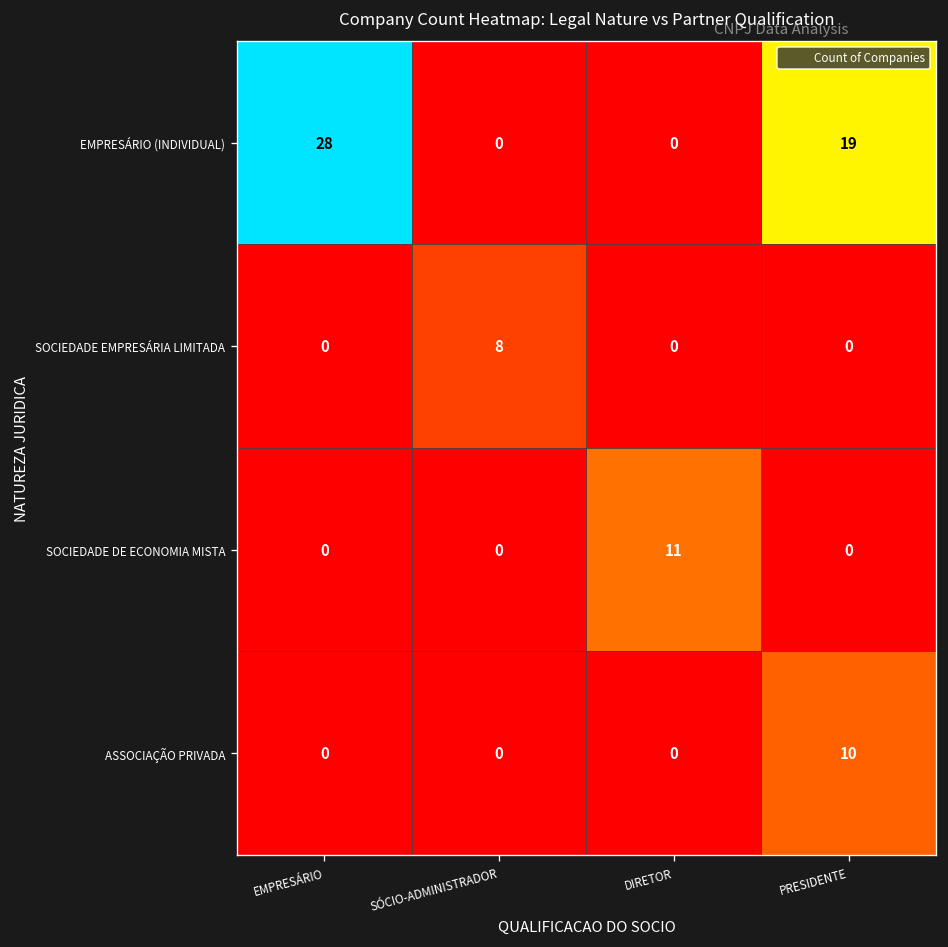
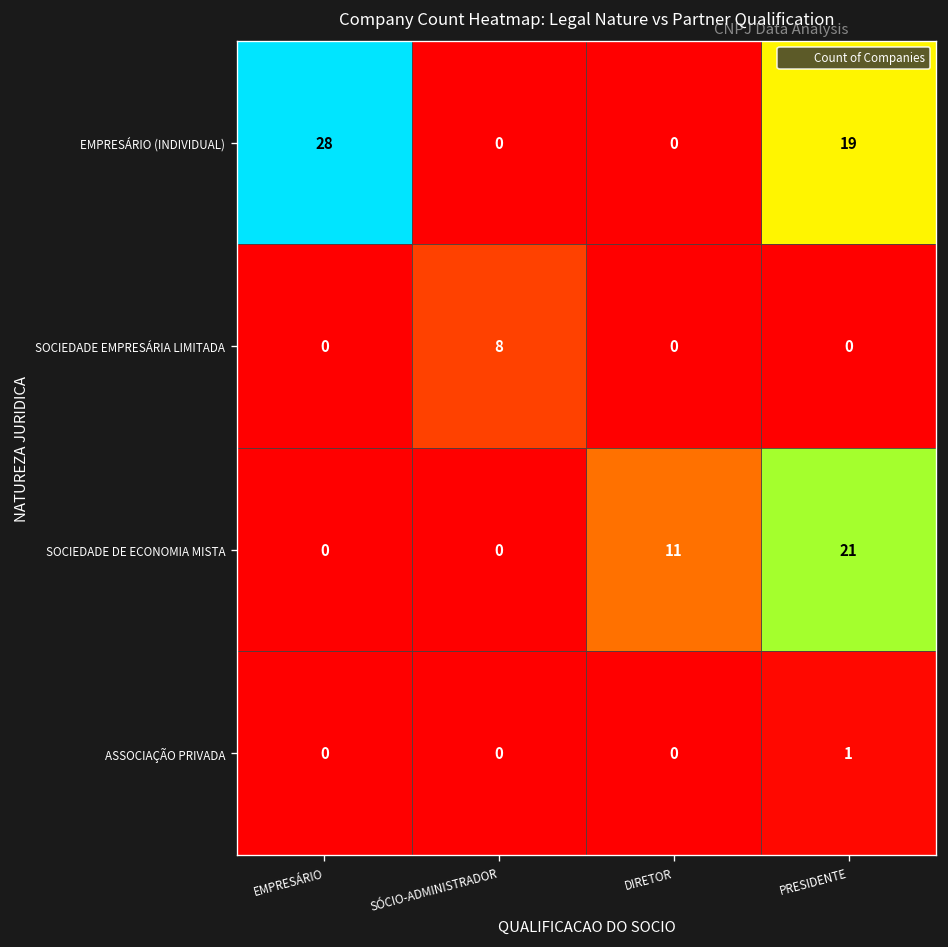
SOCIEDADE DE ECONOMIA MISTA, PRESIDENTE: 0 -> 21
ASSOCIAÇÃO PRIVADA, PRESIDENTE: 10 -> 1
